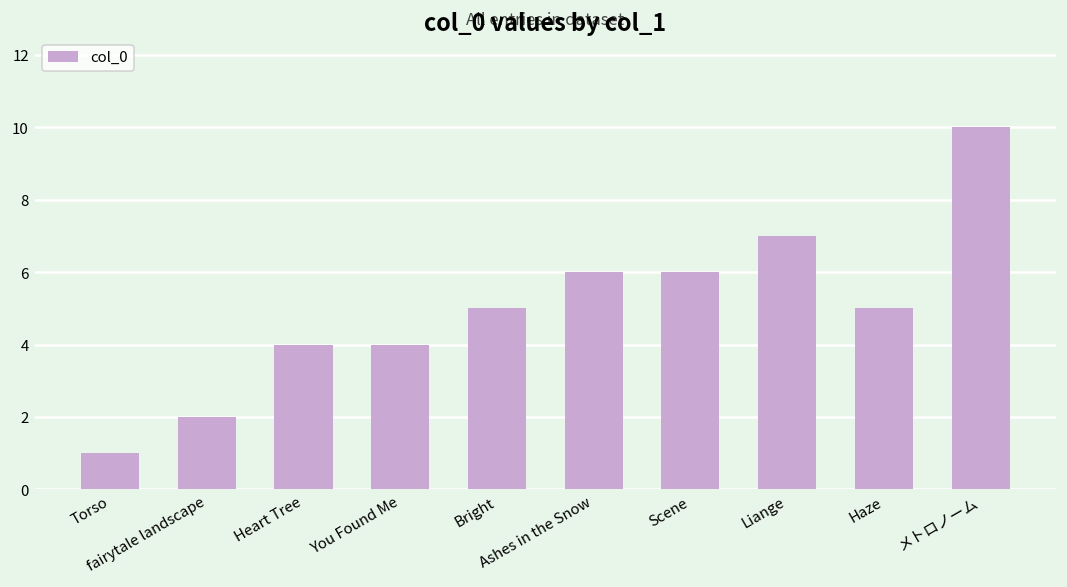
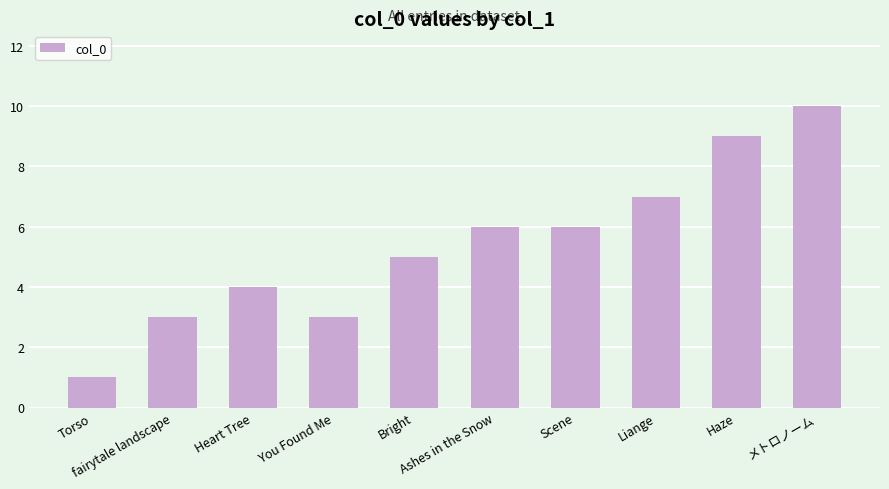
fairytale landscape: 2 -> 3
You Found Me: 4 -> 3
Haze: 5 -> 9
